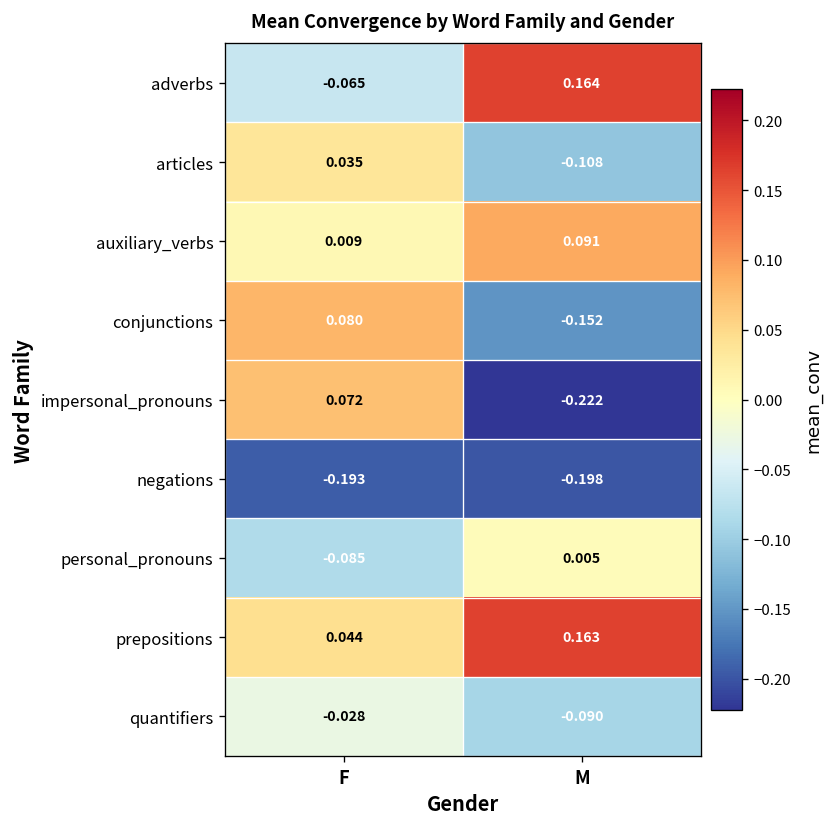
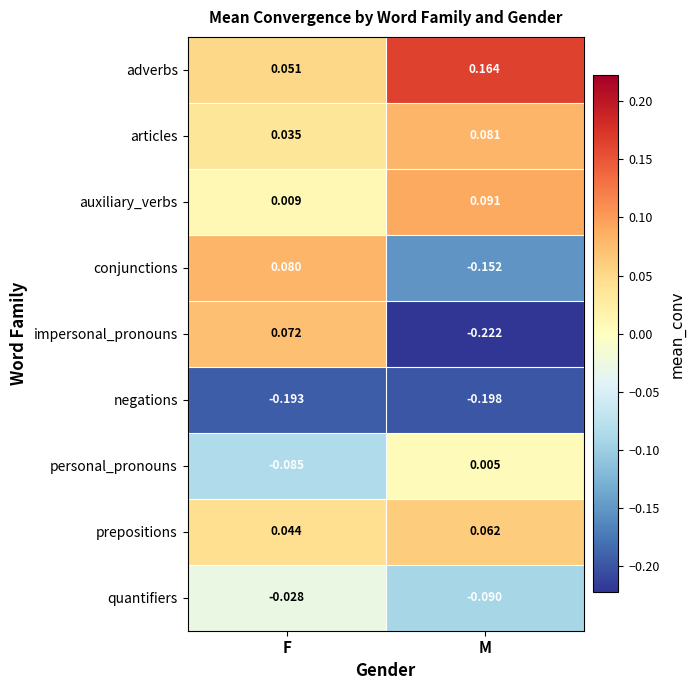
adverbs, F: -0.065 -> 0.051
articles, M: -0.108 -> 0.081
prepositions, M: 0.163 -> 0.062
